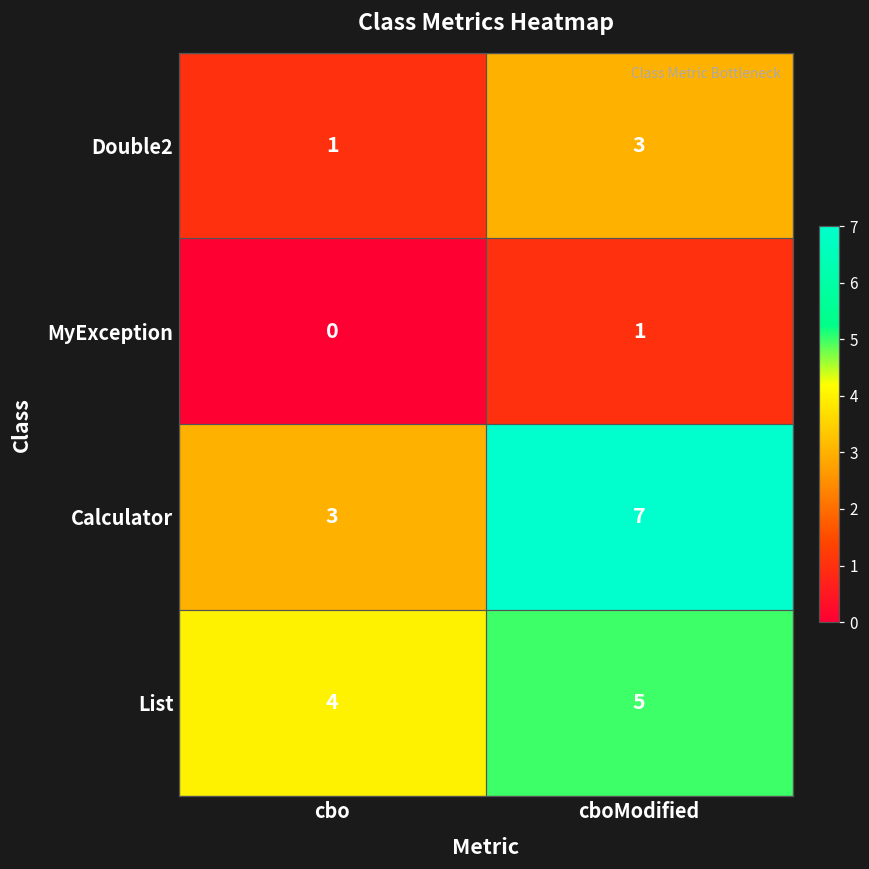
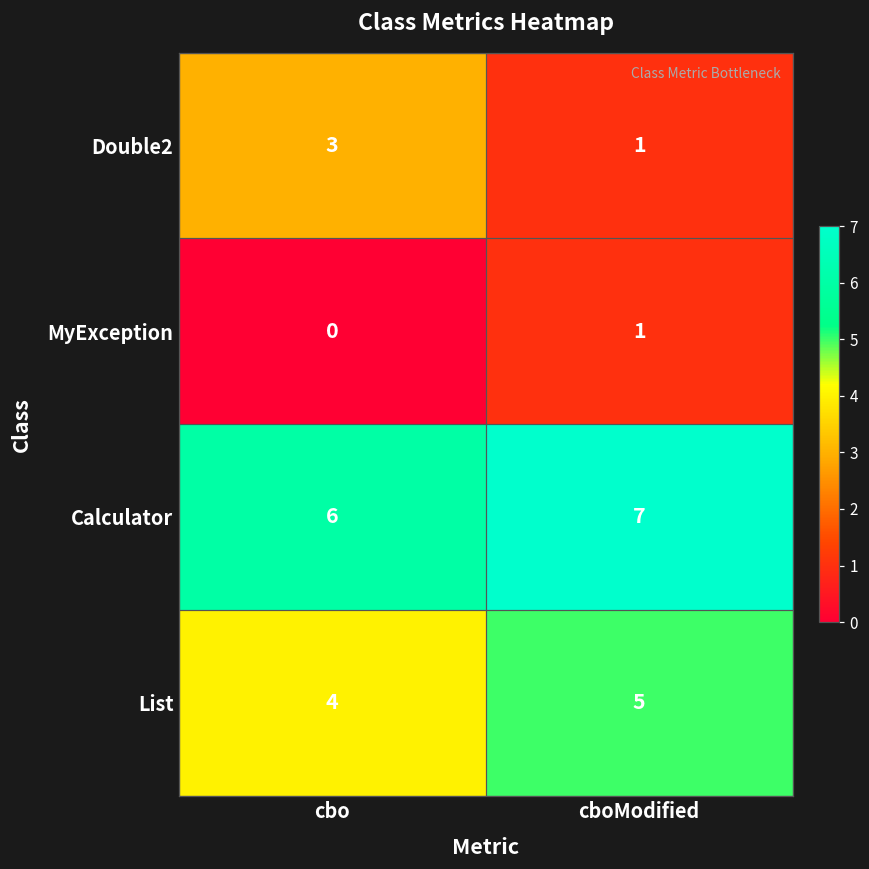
Double2, cbo: 1 -> 3
Double2, cboModified: 3 -> 1
Calculator, cbo: 3 -> 6
